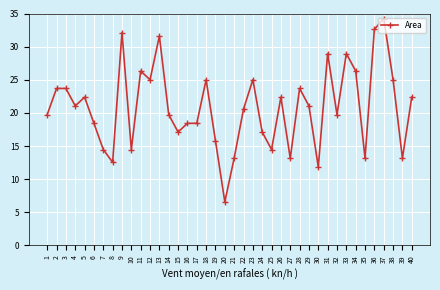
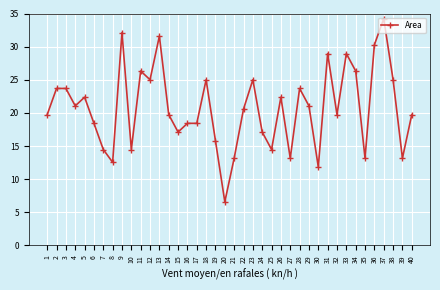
36: 33 -> 30
40: 22 -> 20
